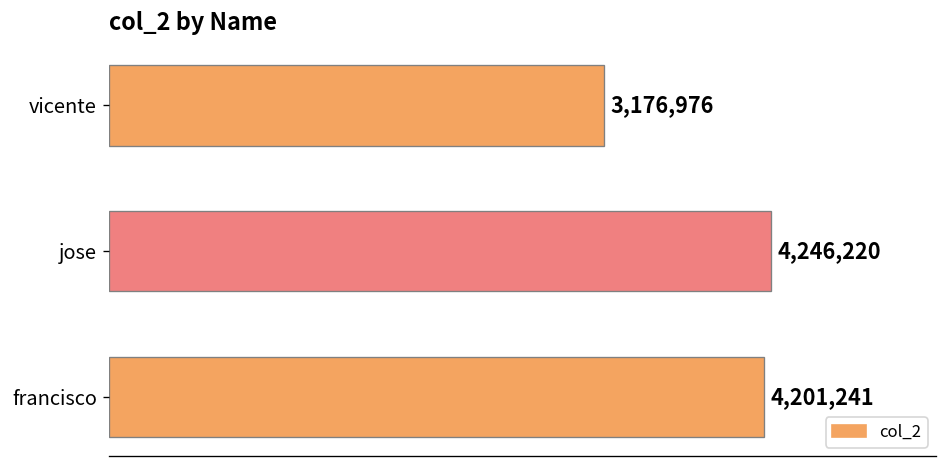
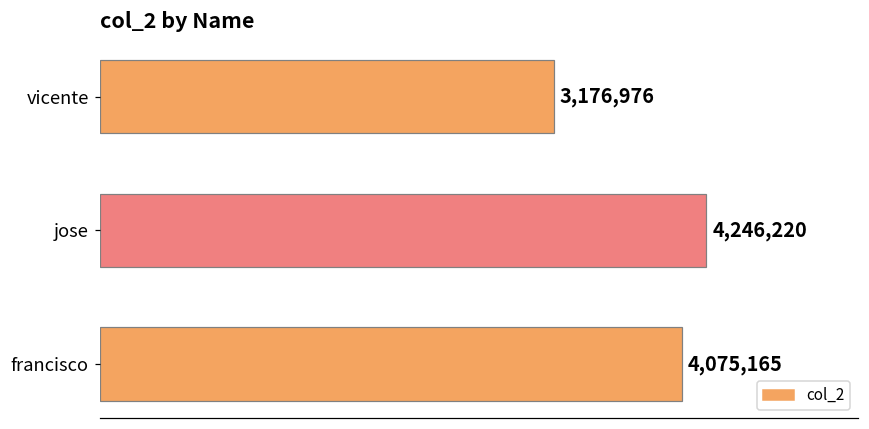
francisco: 4,201,241 -> 4,075,165
